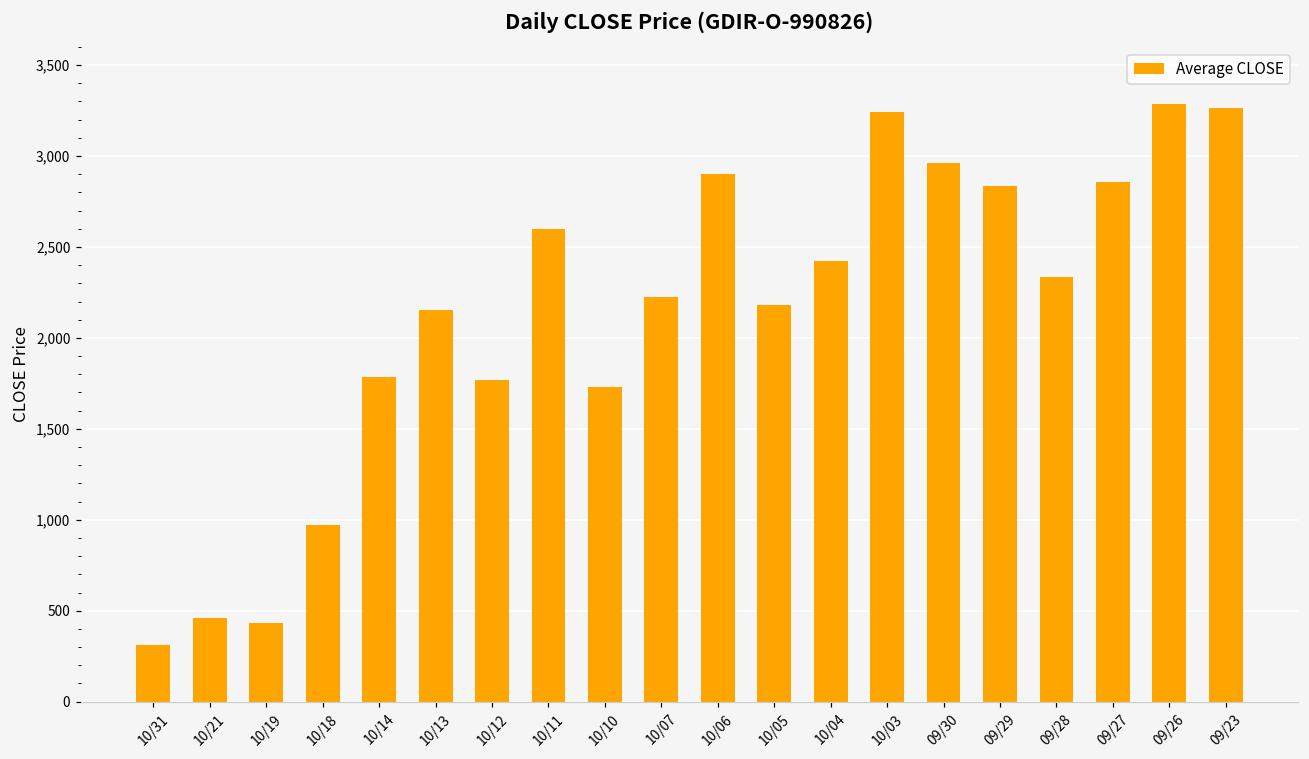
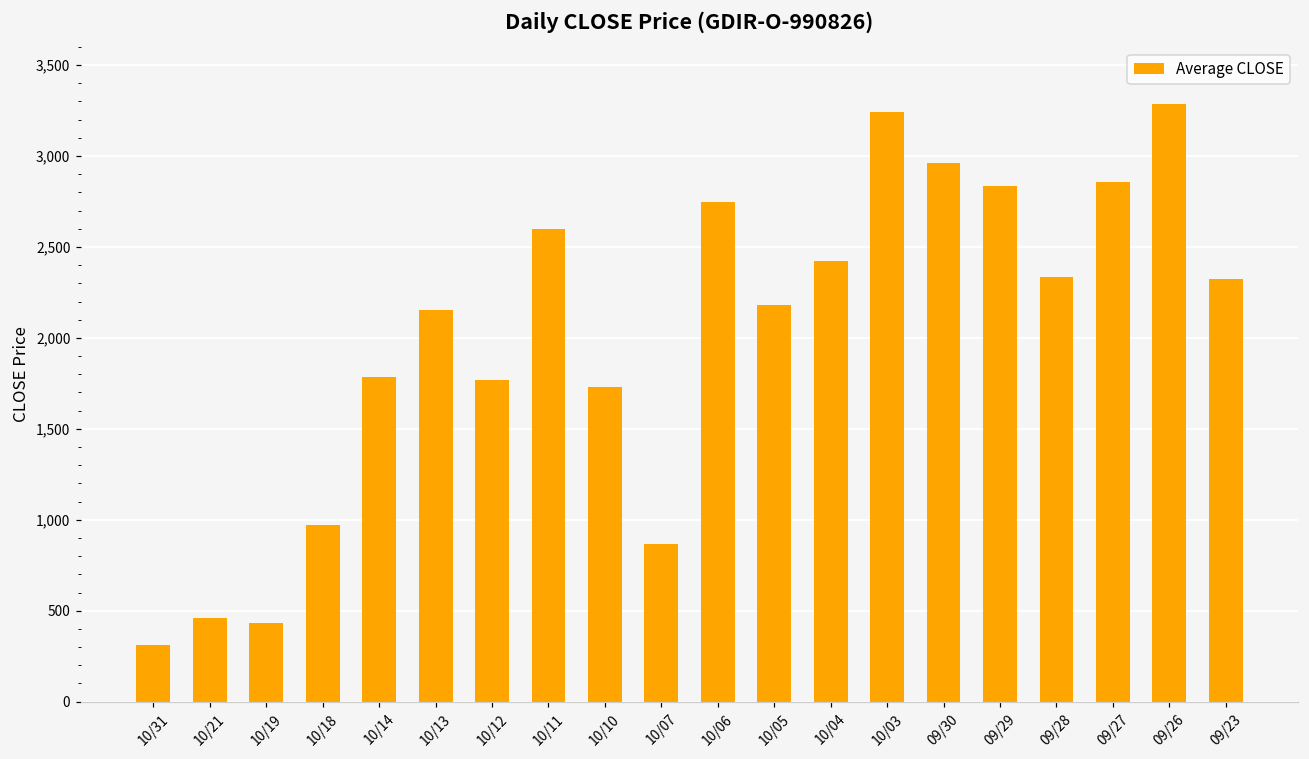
10/07: 2,230 -> 860
10/06: 2,900 -> 2,750
09/23: 3,260 -> 2,320
